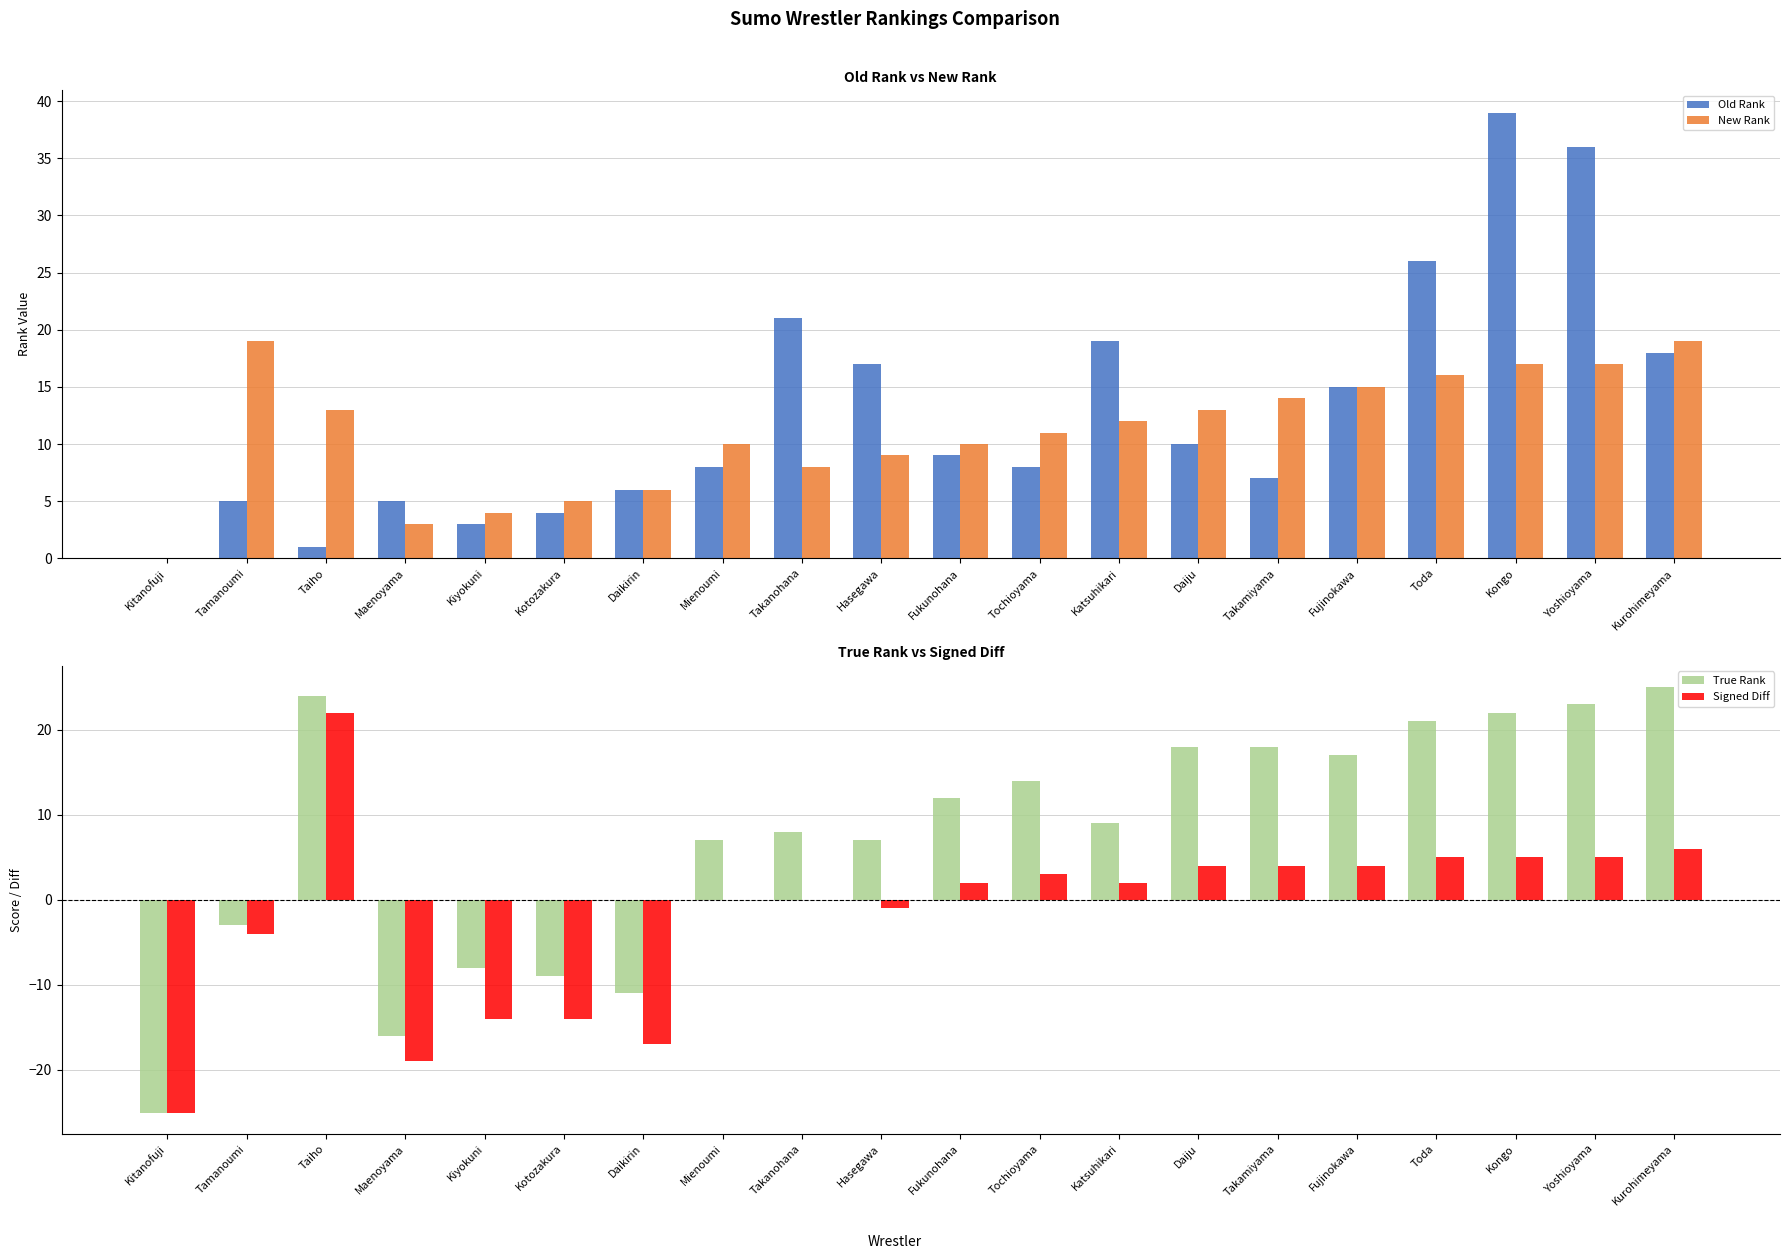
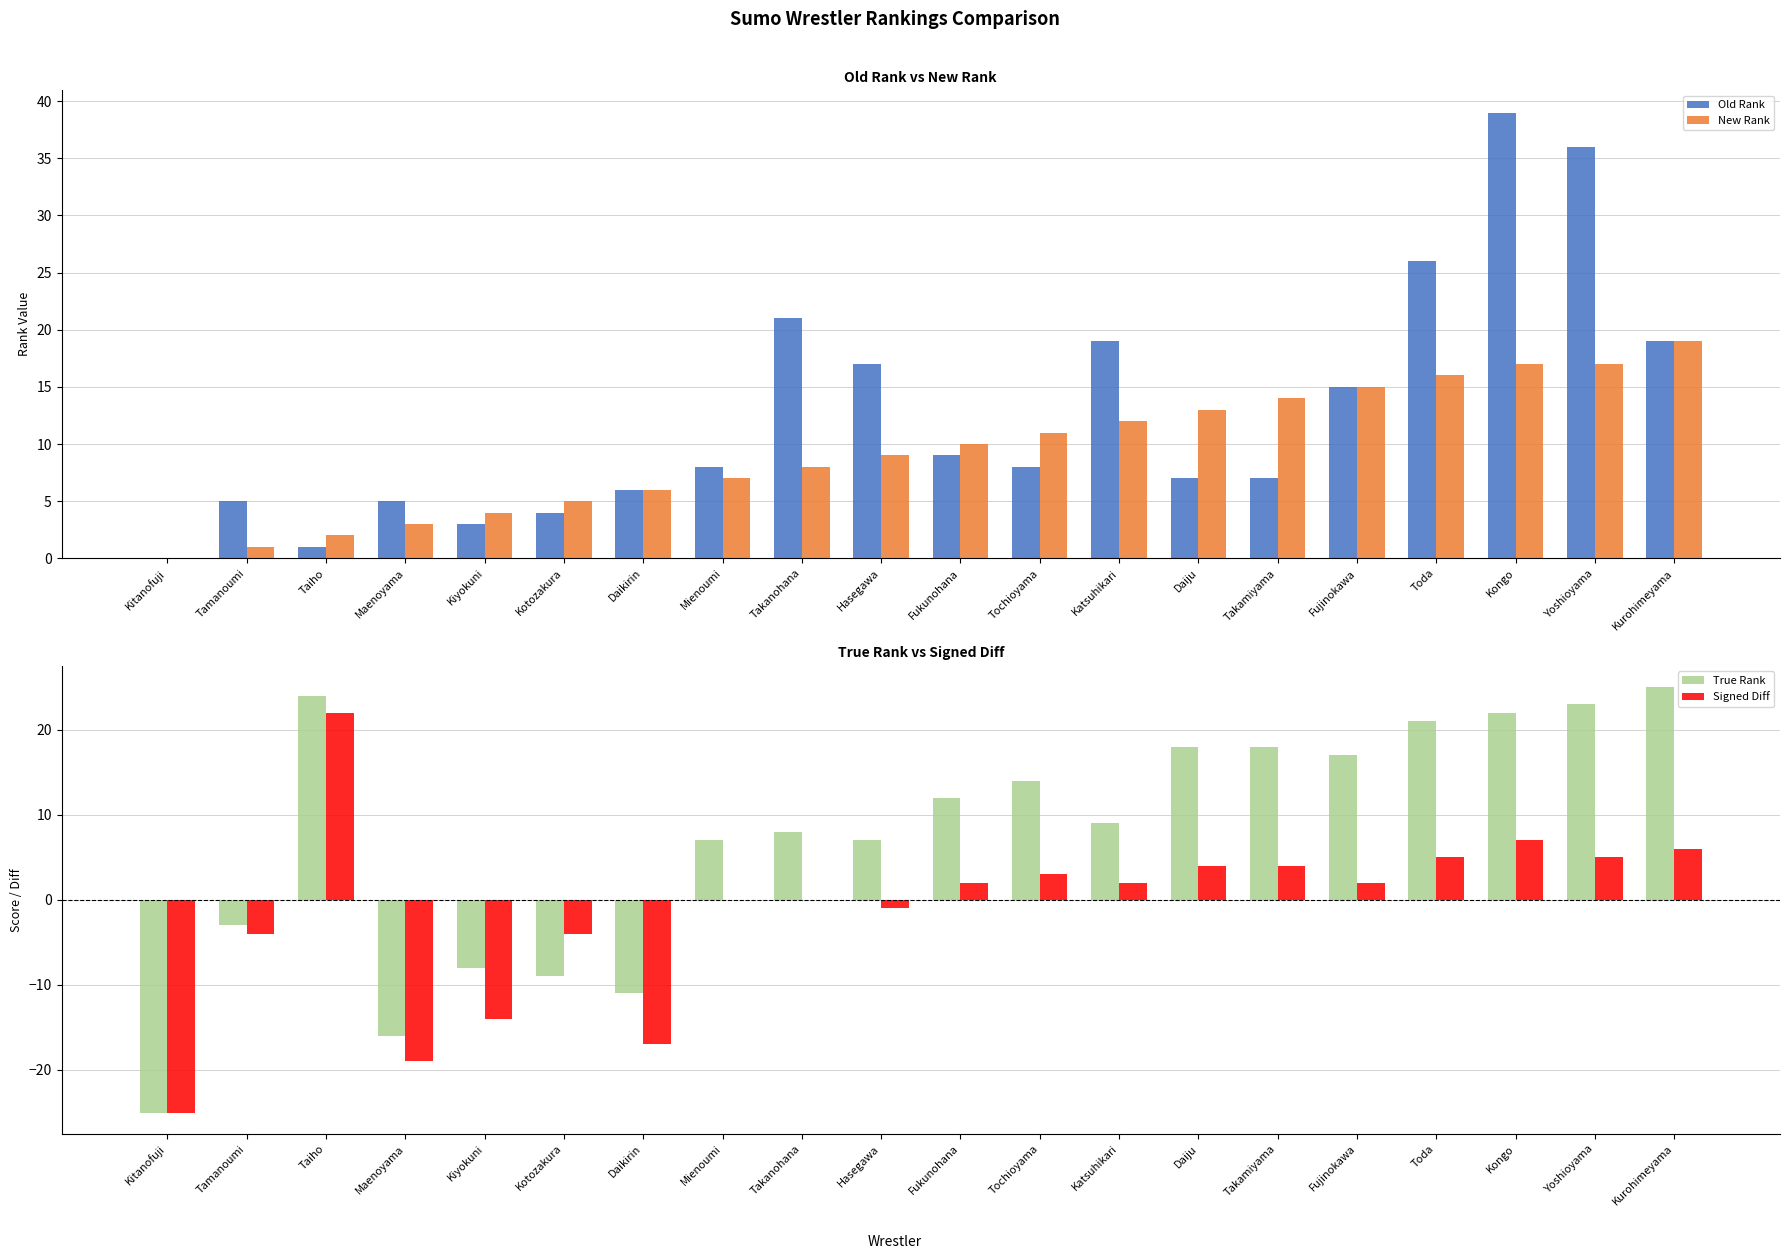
Old Rank vs New Rank, New Rank, Tamanoumi: 19 -> 1
Old Rank vs New Rank, New Rank, Taiho: 13 -> 2
Old Rank vs New Rank, New Rank, Mienoumi: 10 -> 7
Old Rank vs New Rank, Old Rank, Daiju: 10 -> 7
Old Rank vs New Rank, Old Rank, Kurohimeyama: 18 -> 19
True Rank vs Signed Diff, Signed Diff, Kotozakura: -14 -> -4
True Rank vs Signed Diff, Signed Diff, Fujinokawa: 4 -> 2
True Rank vs Signed Diff, Signed Diff, Kongo: 5 -> 7
